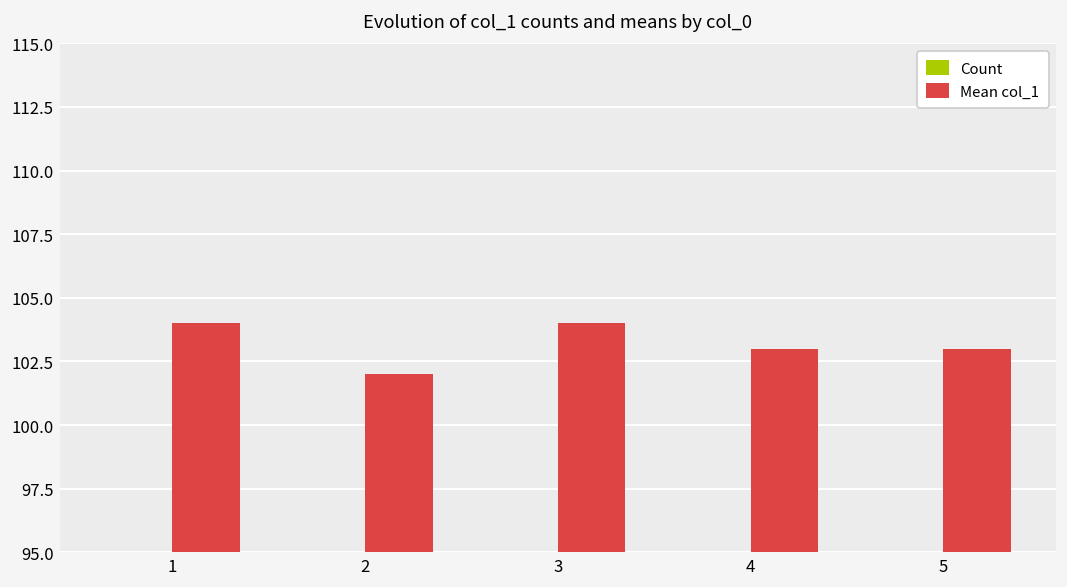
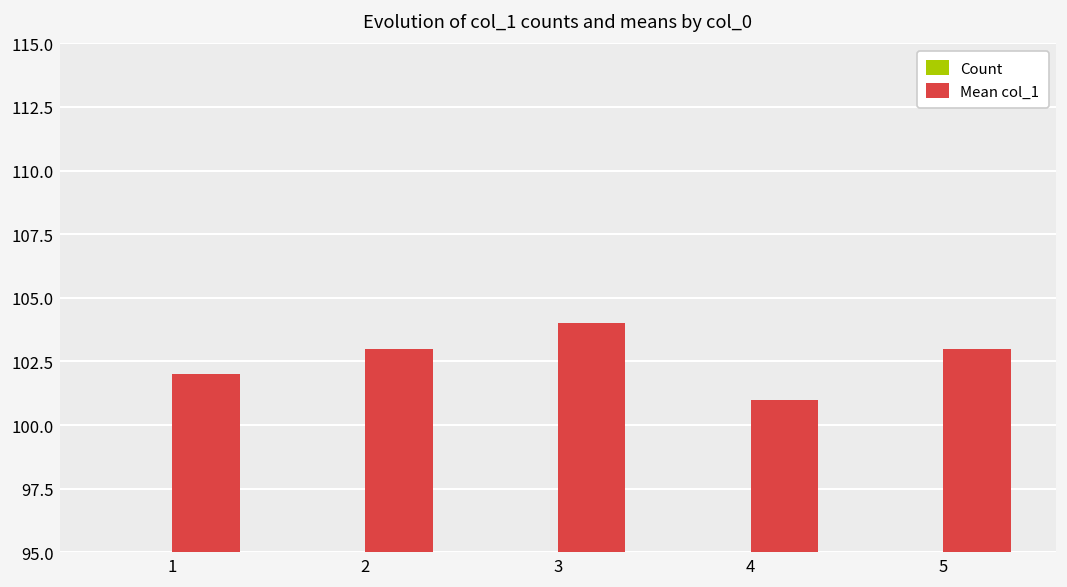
Mean col_1, 1: 104 -> 102
Mean col_1, 2: 102 -> 103
Mean col_1, 4: 103 -> 101
